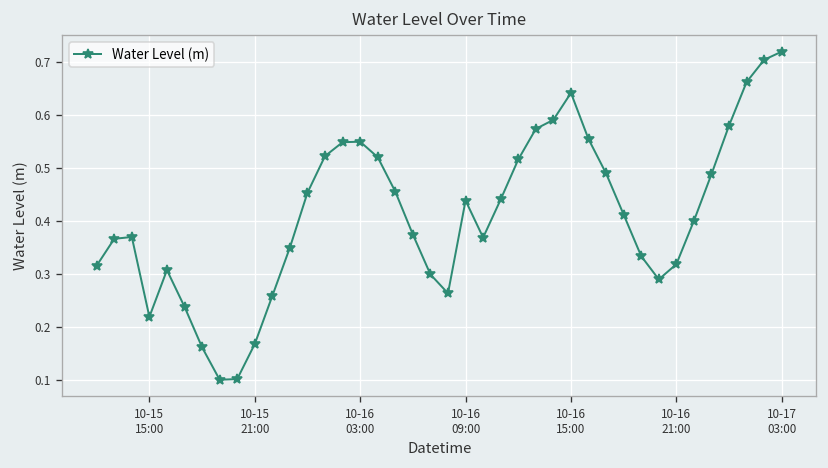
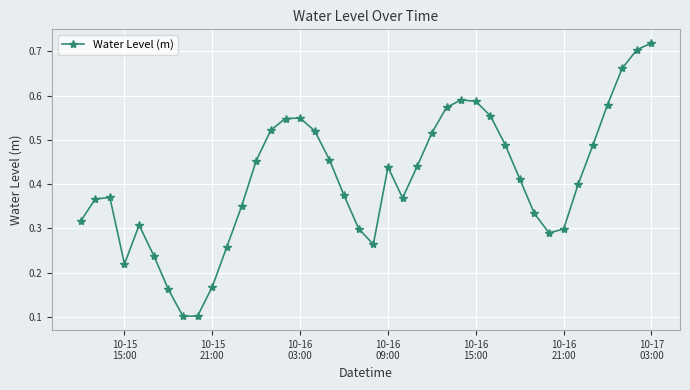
10-16 15:00: 0.64 -> 0.59
10-16 21:00: 0.32 -> 0.30
